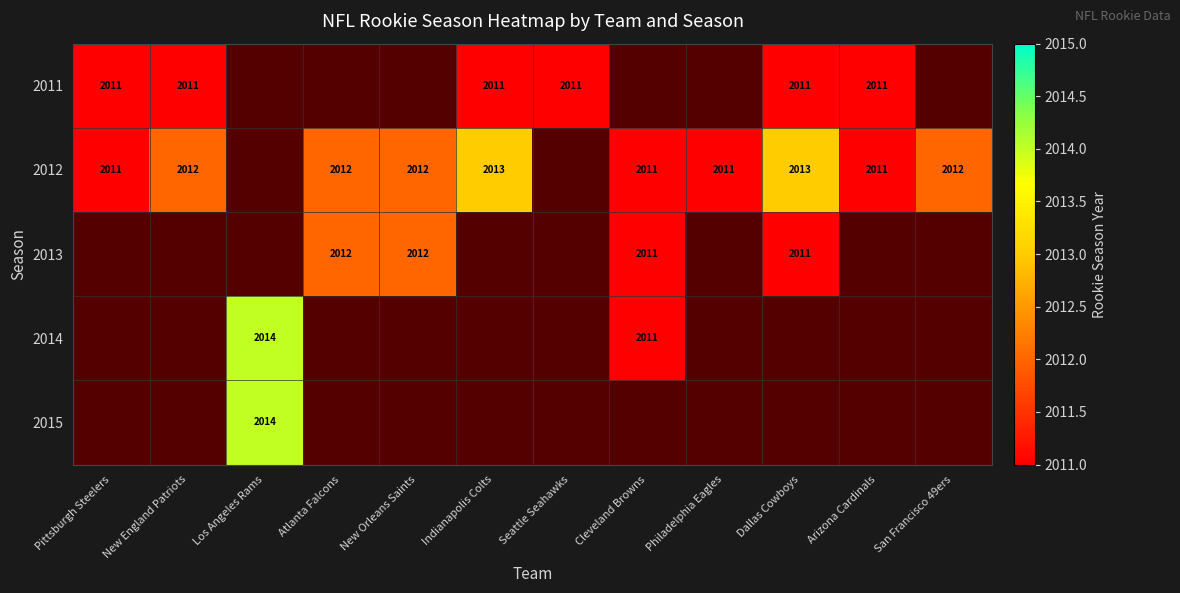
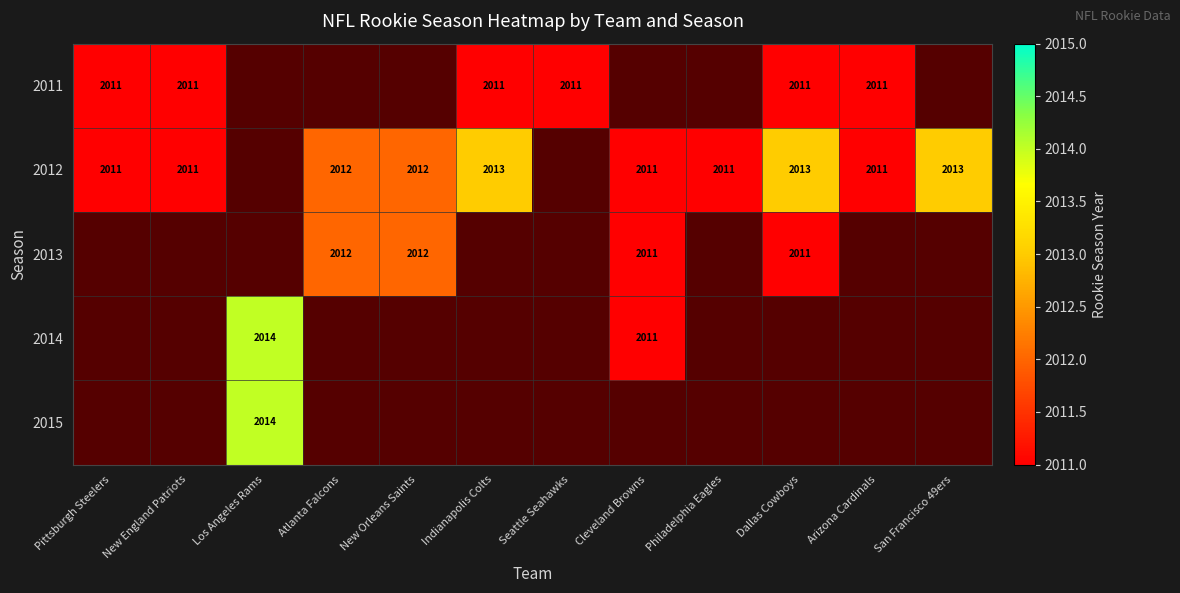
2012, New England Patriots: 2012 -> 2011
2012, San Francisco 49ers: 2012 -> 2013
